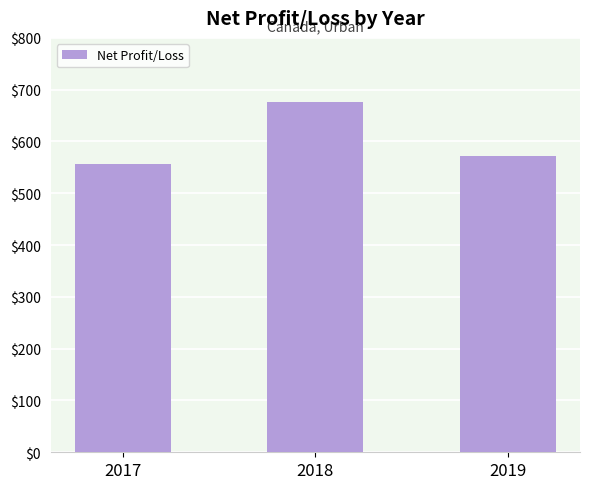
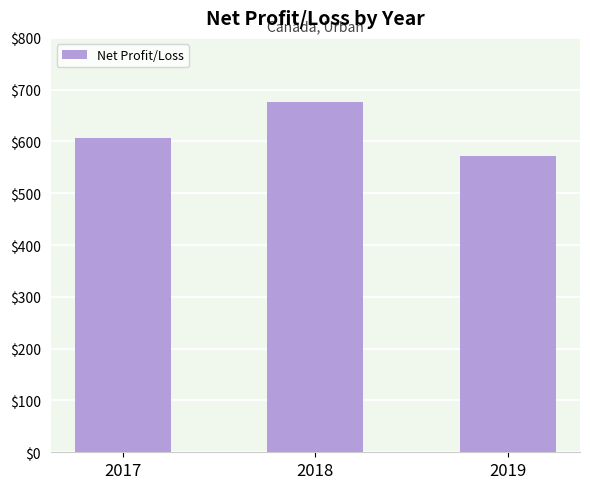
2017: $560 -> $610
